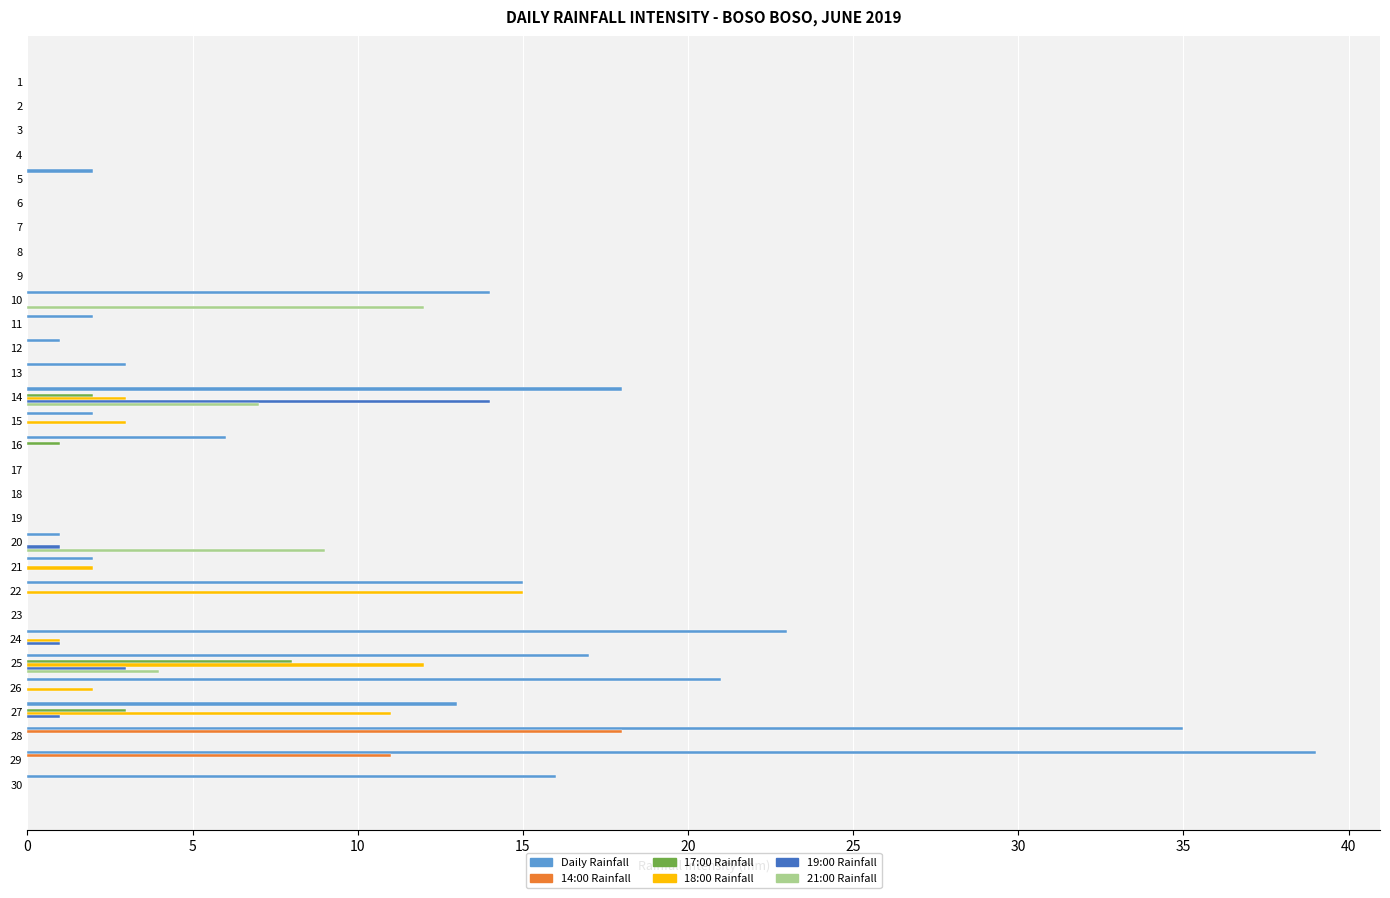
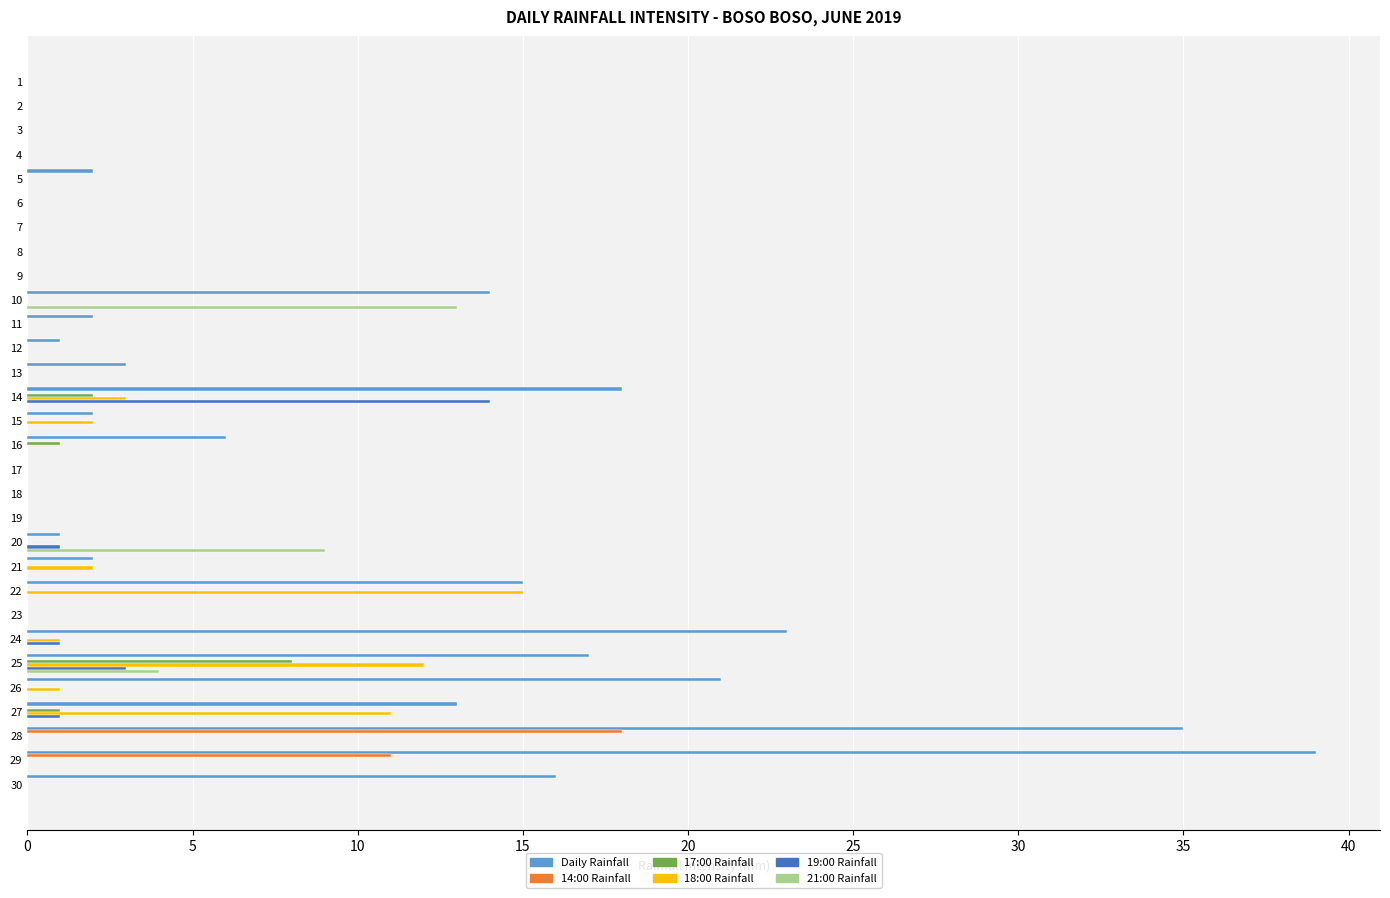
21:00 Rainfall, 10: 12 -> 13
21:00 Rainfall, 14: 7 -> 0
18:00 Rainfall, 15: 3 -> 2
18:00 Rainfall, 26: 2 -> 1
17:00 Rainfall, 27: 3 -> 1
